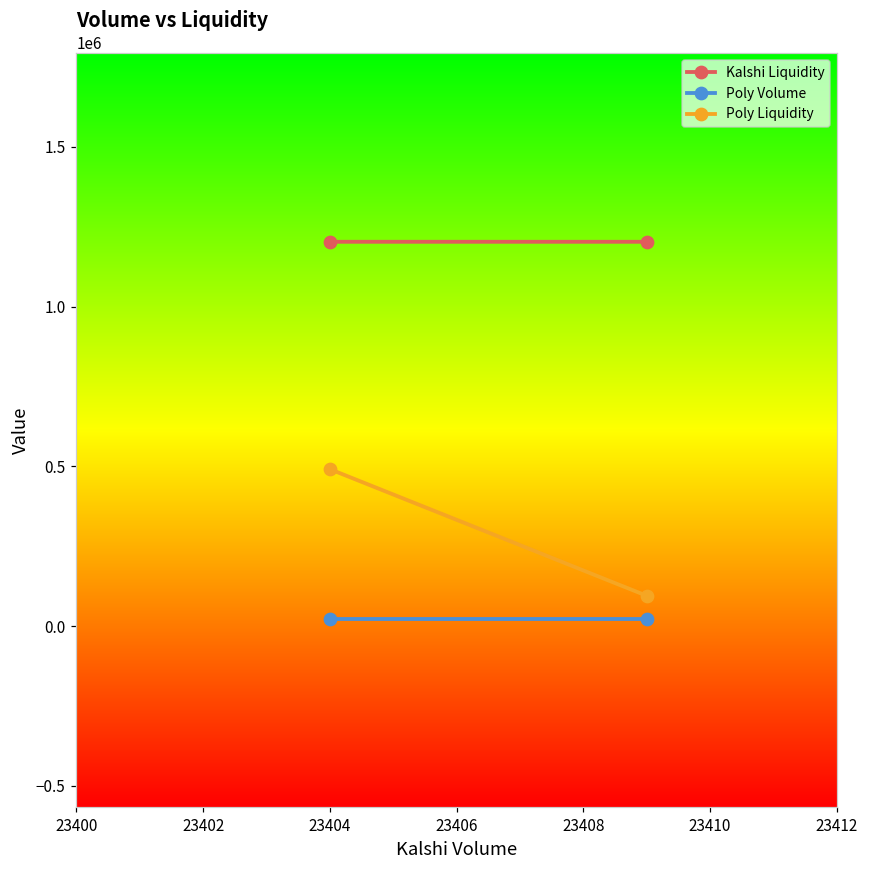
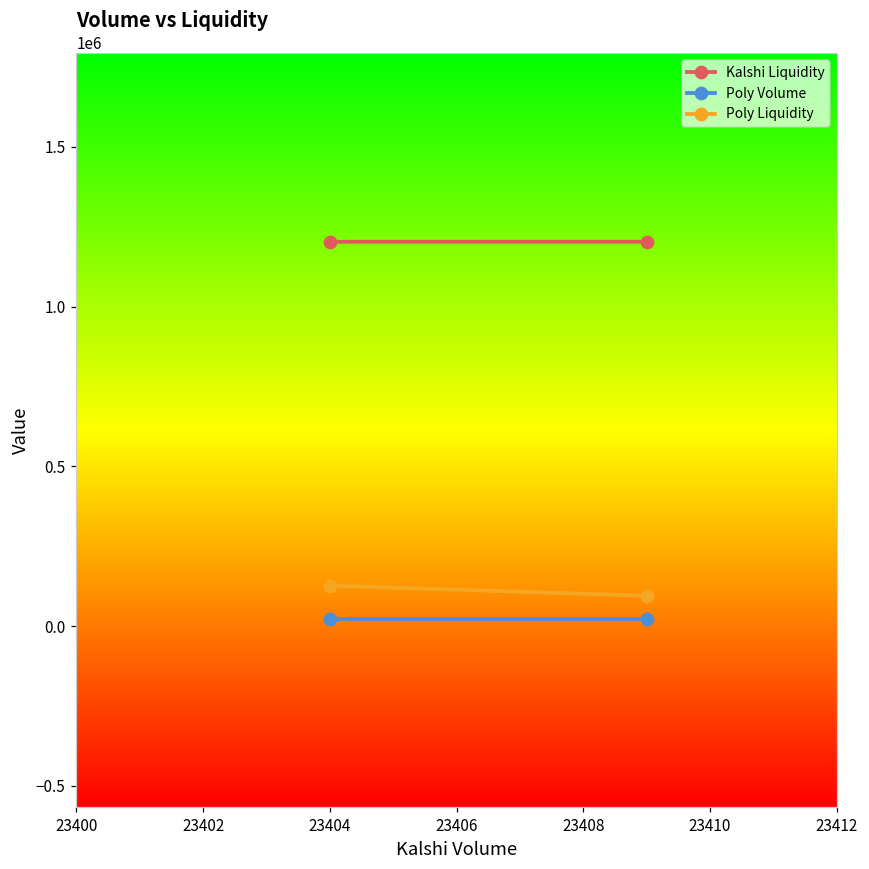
Poly Liquidity, 23404: 490000 -> 130000
